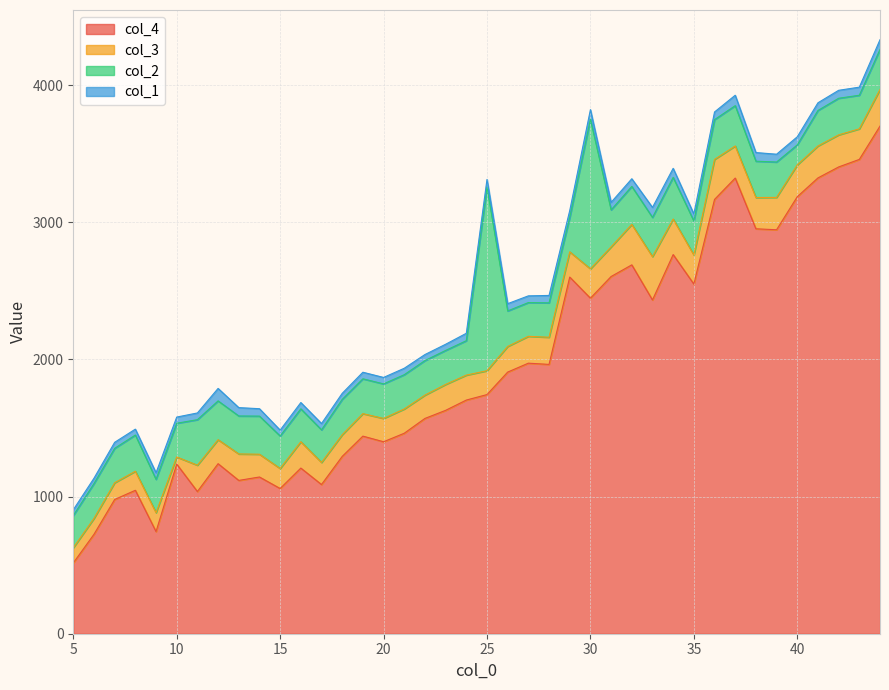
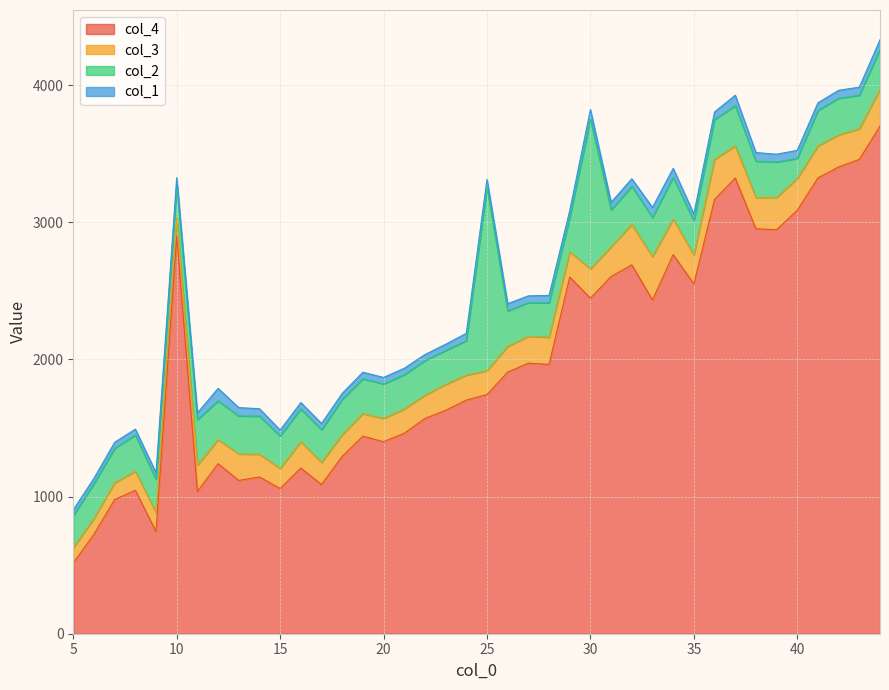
col_4, 10: 1240 -> 2900
col_3, 10: 50 -> 130
col_4, 40: 3190 -> 3090
